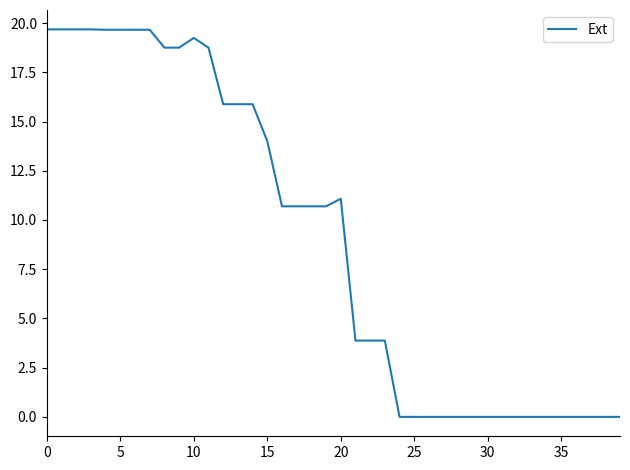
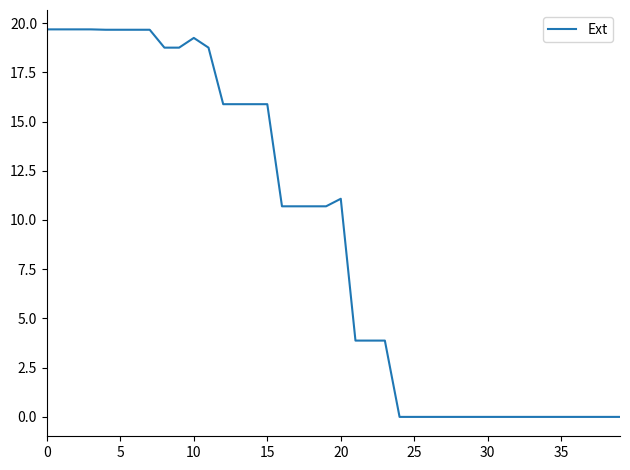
15: 14.0 -> 15.9
